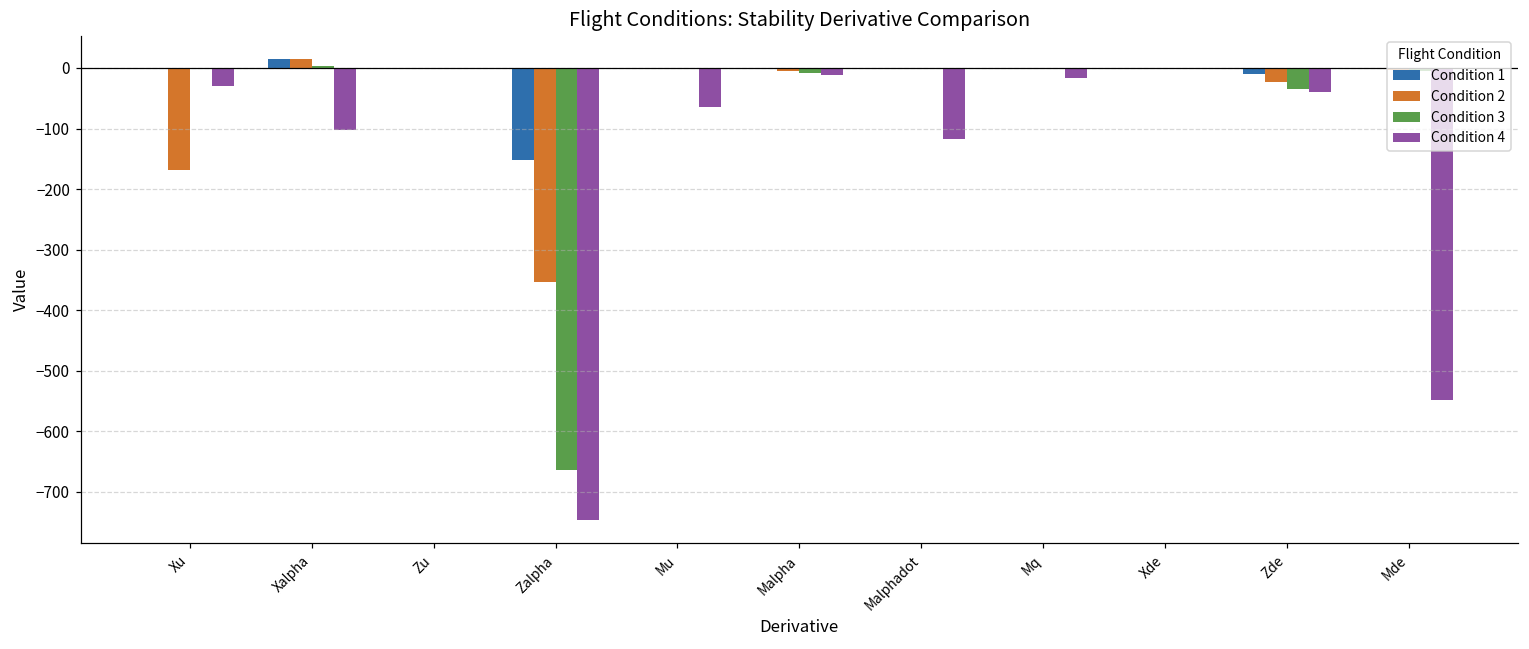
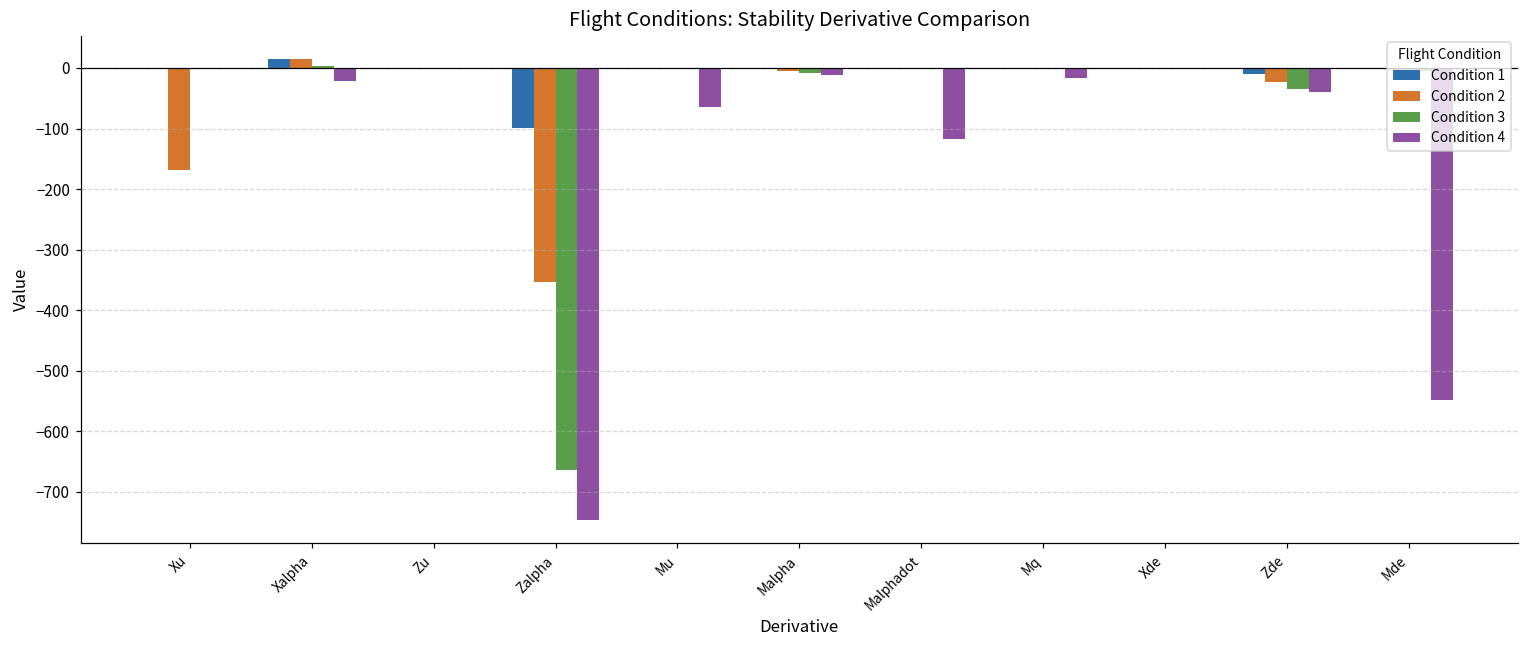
Condition 4, Xu: -30 -> 0
Condition 4, Xalpha: -100 -> -20
Condition 1, Zalpha: -150 -> -100
